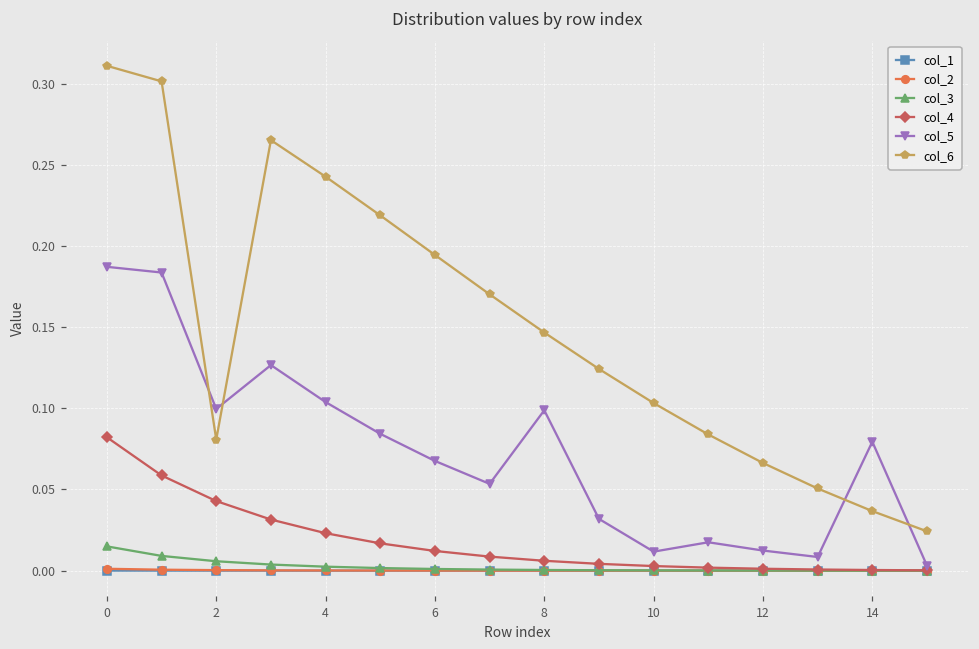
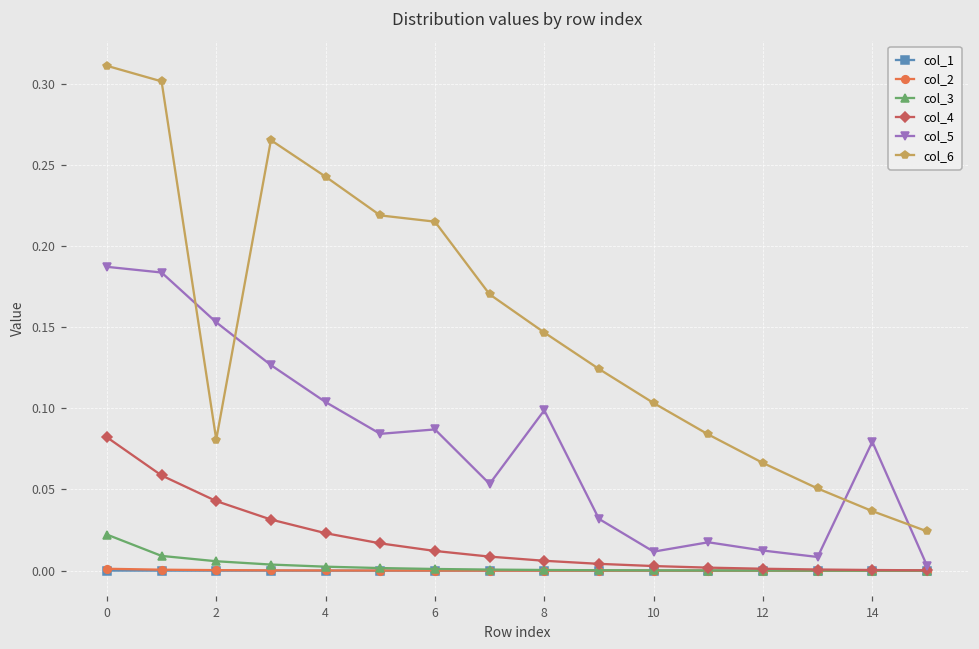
col_3, 0: 0.015 -> 0.022
col_5, 2: 0.100 -> 0.153
col_5, 6: 0.068 -> 0.087
col_6, 6: 0.194 -> 0.215
